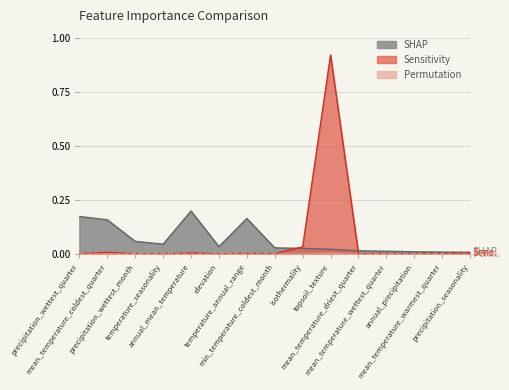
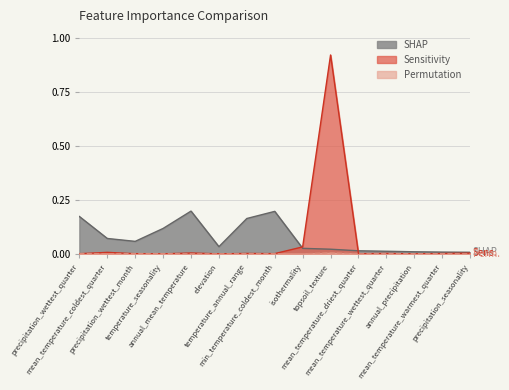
SHAP, mean_temperature_coldest_quarter: 0.16 -> 0.07
SHAP, temperature_seasonality: 0.04 -> 0.12
SHAP, min_temperature_coldest_month: 0.03 -> 0.20
